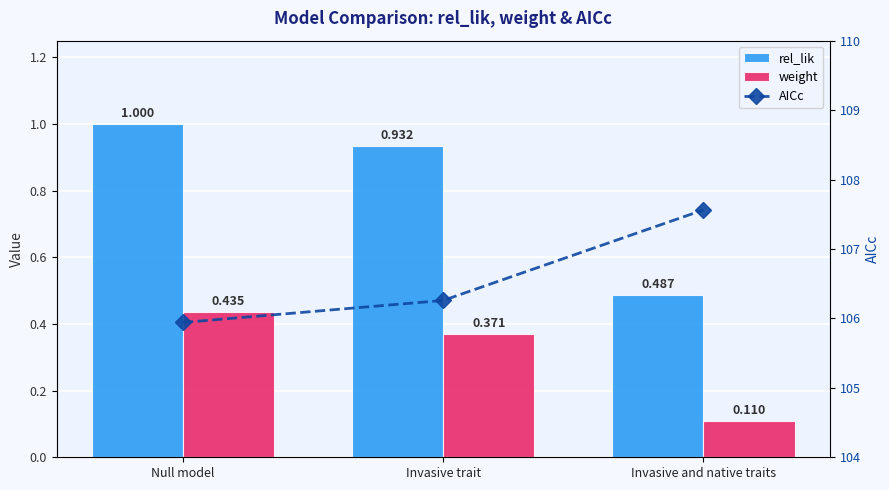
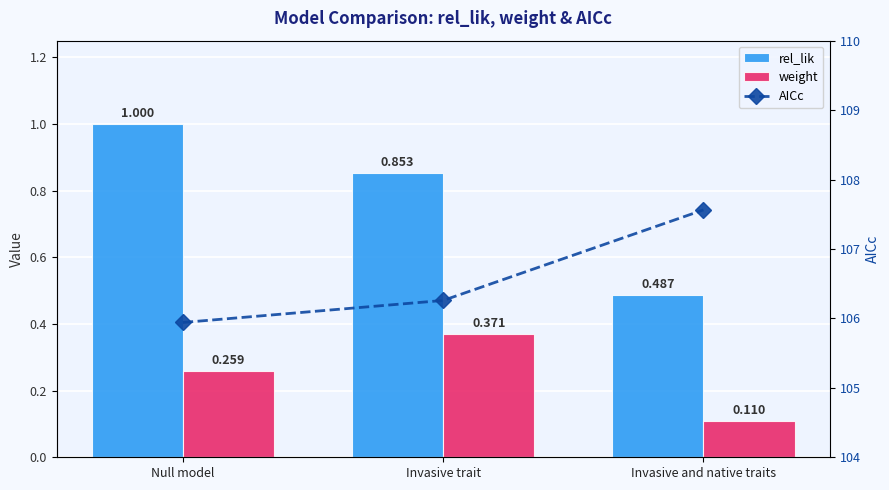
weight, Null model: 0.435 -> 0.259
rel_lik, Invasive trait: 0.932 -> 0.853
